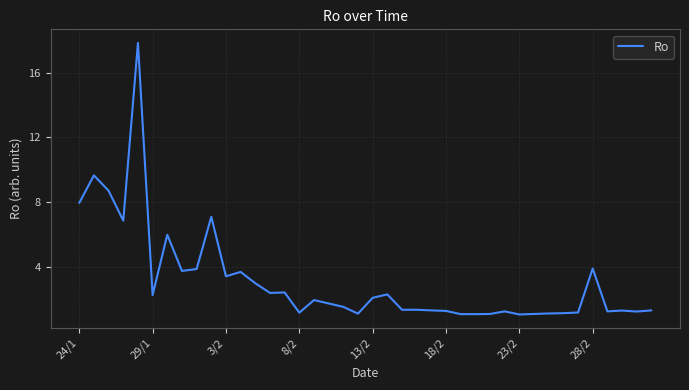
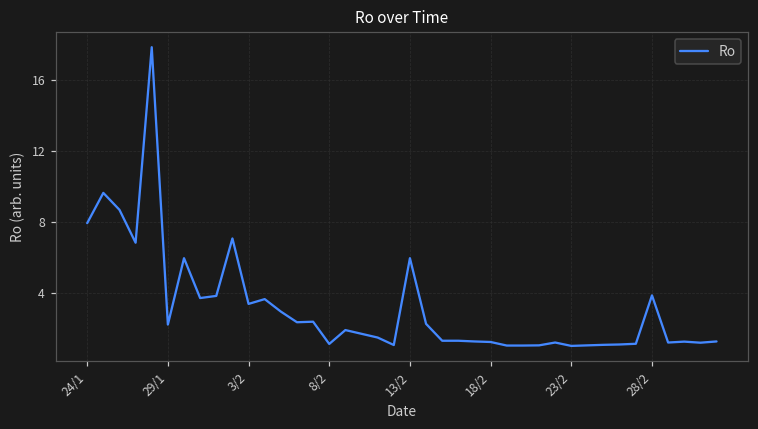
13/2: 2.1 -> 6.0
